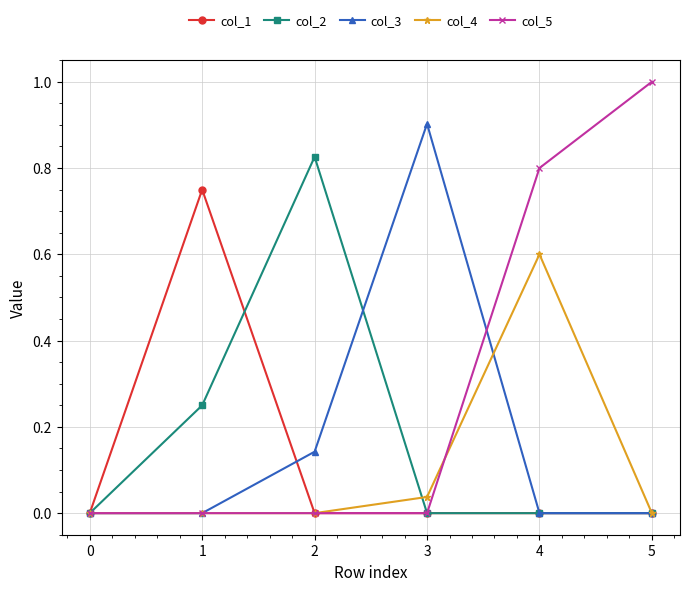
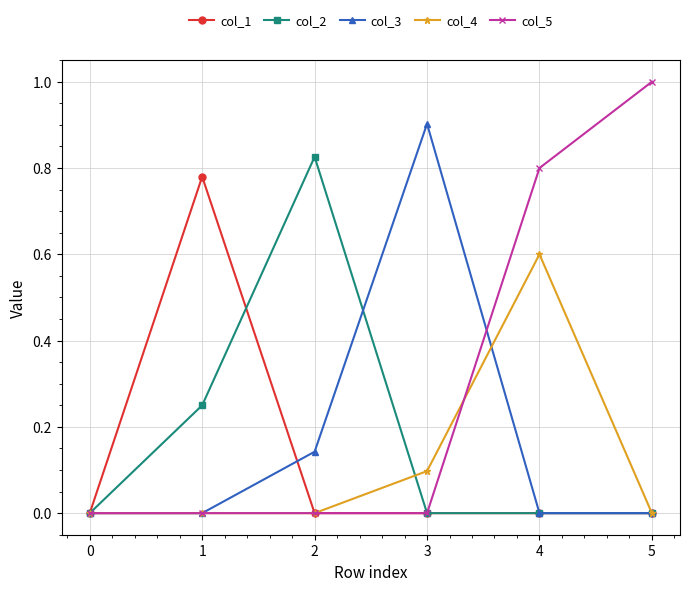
col_1, 1: 0.75 -> 0.78
col_4, 3: 0.04 -> 0.10
